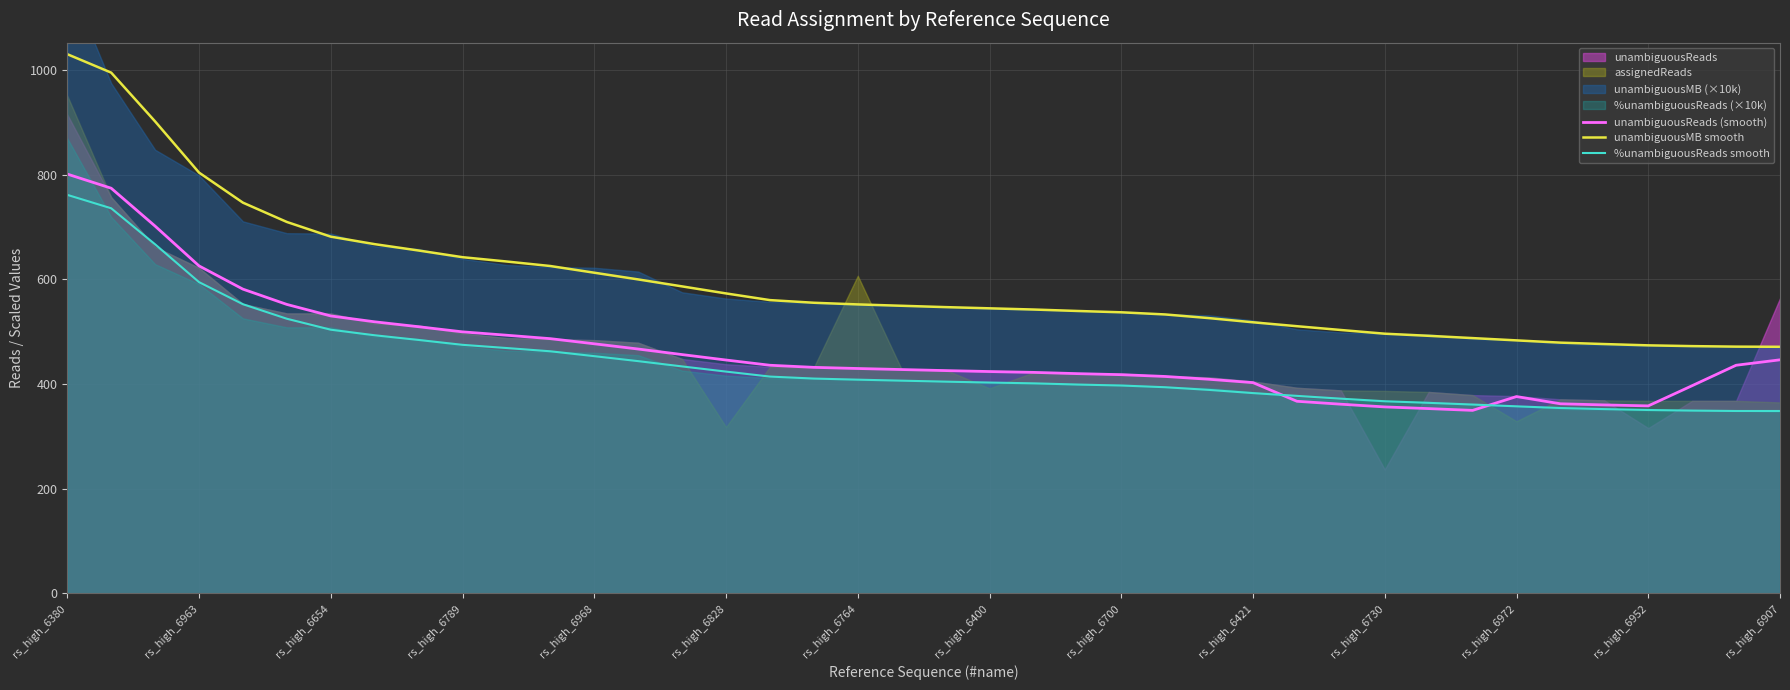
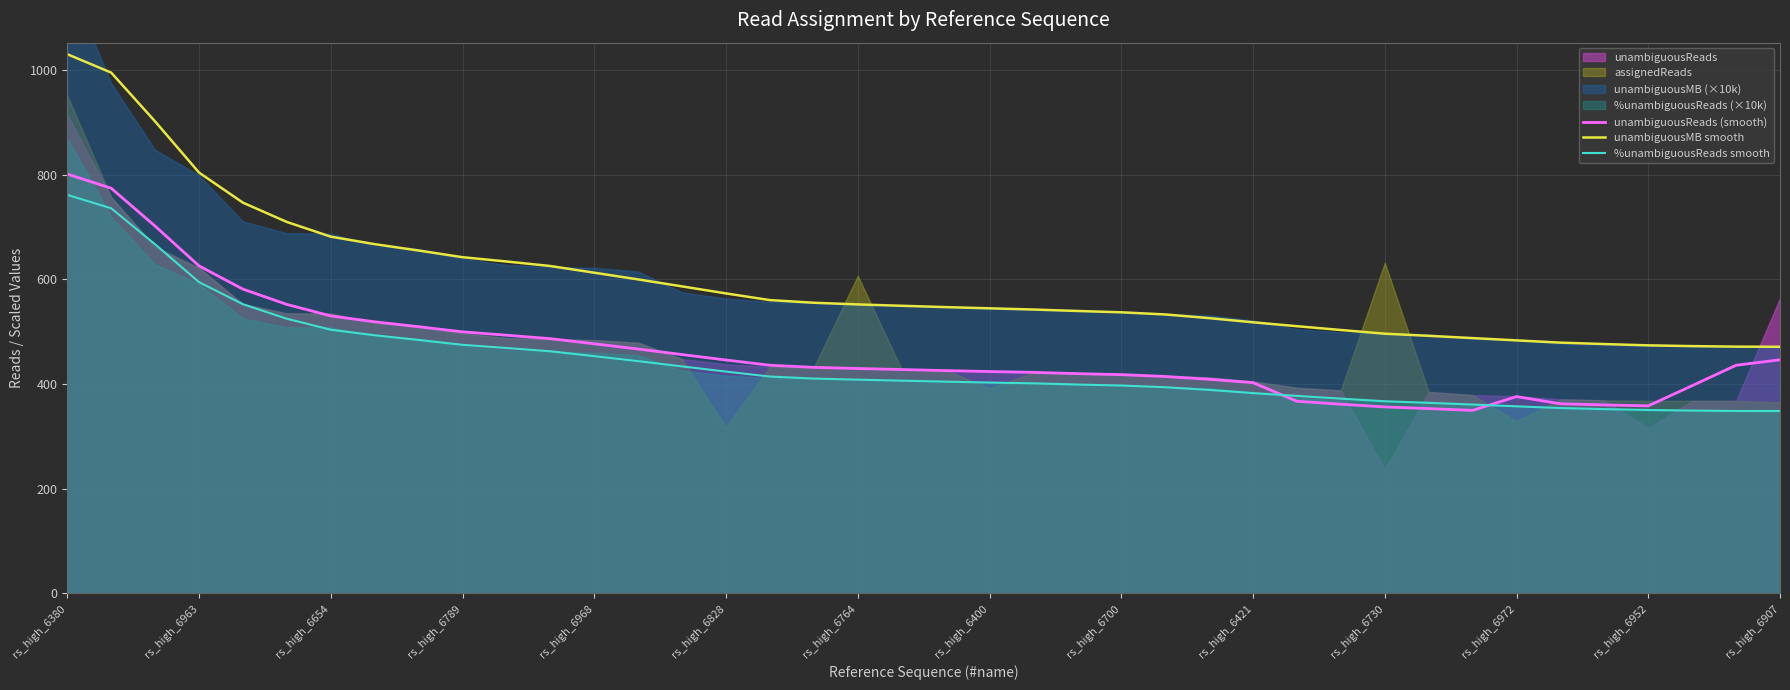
assignedReads, rs_high_6730: 390 -> 630
